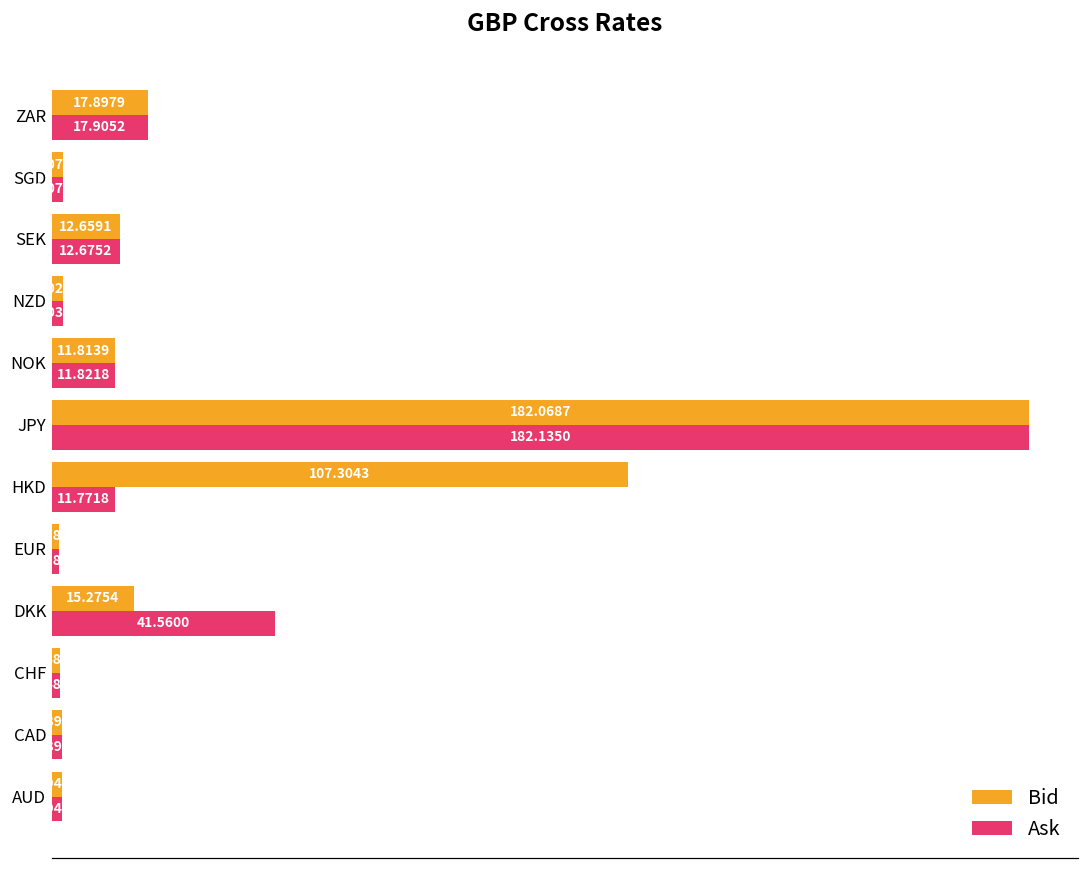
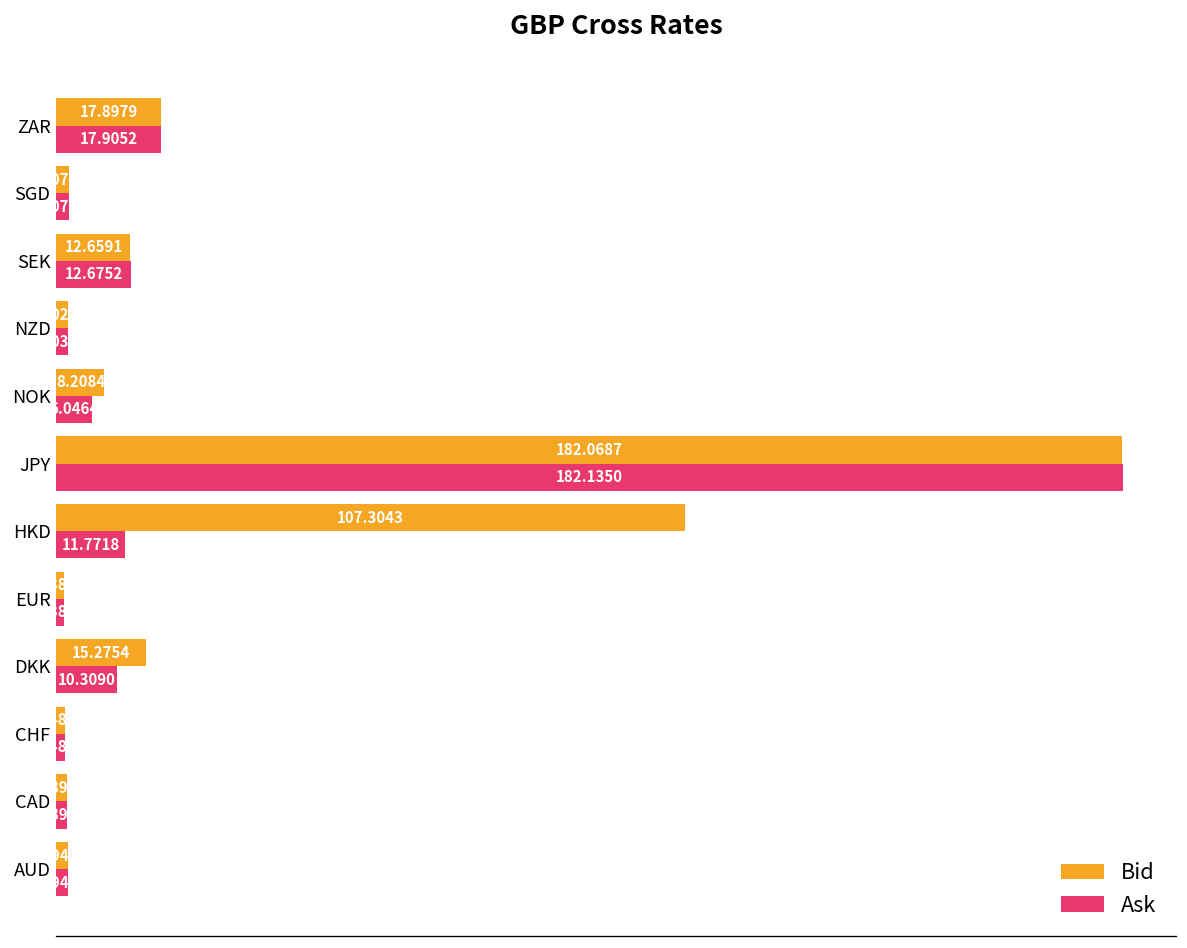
Bid, NOK: 11.8139 -> 8.2084
Ask, NOK: 11.8218 -> 6.0464
Ask, DKK: 41.5600 -> 10.3090
